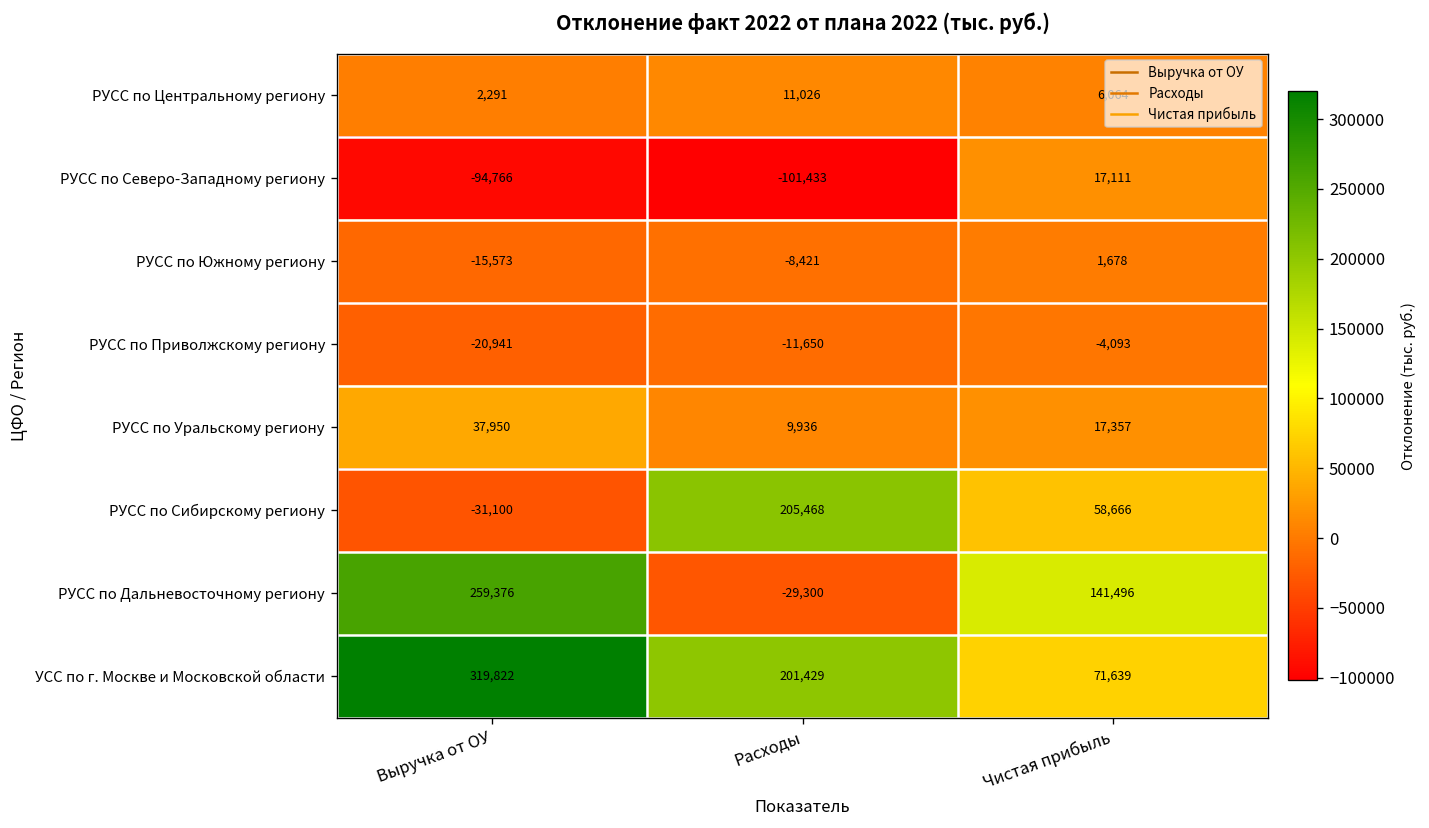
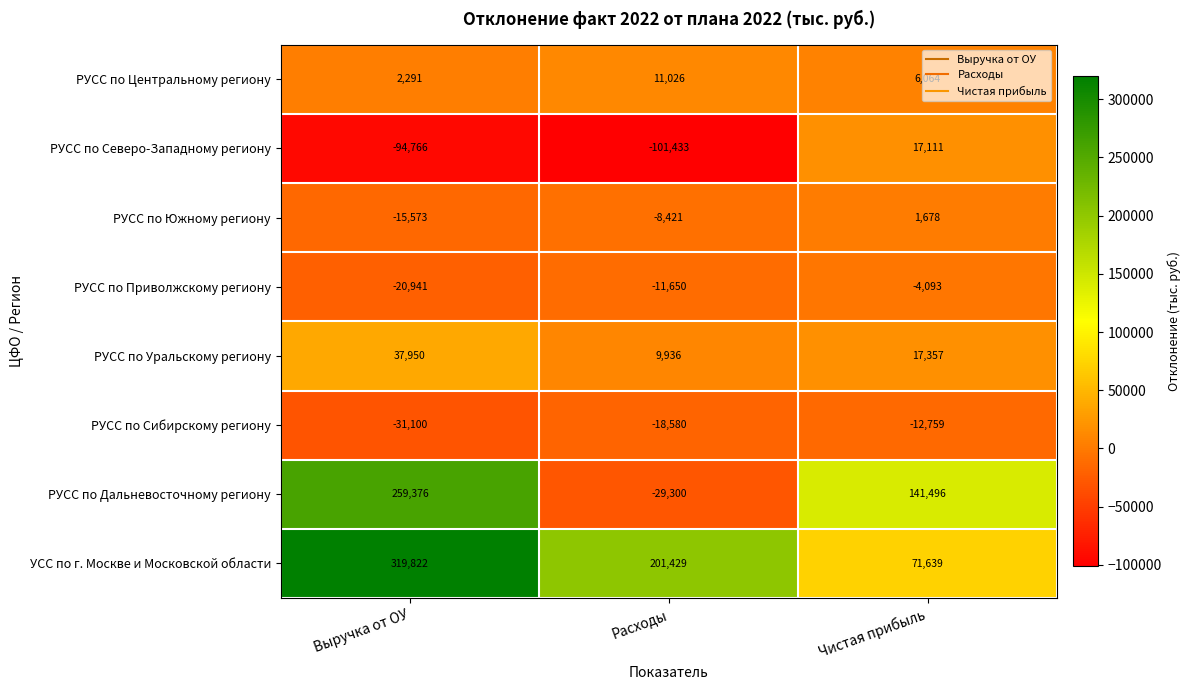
РУСС по Сибирскому региону, Расходы: 205,468 -> -18,580
РУСС по Сибирскому региону, Чистая прибыль: 58,666 -> -12,759
